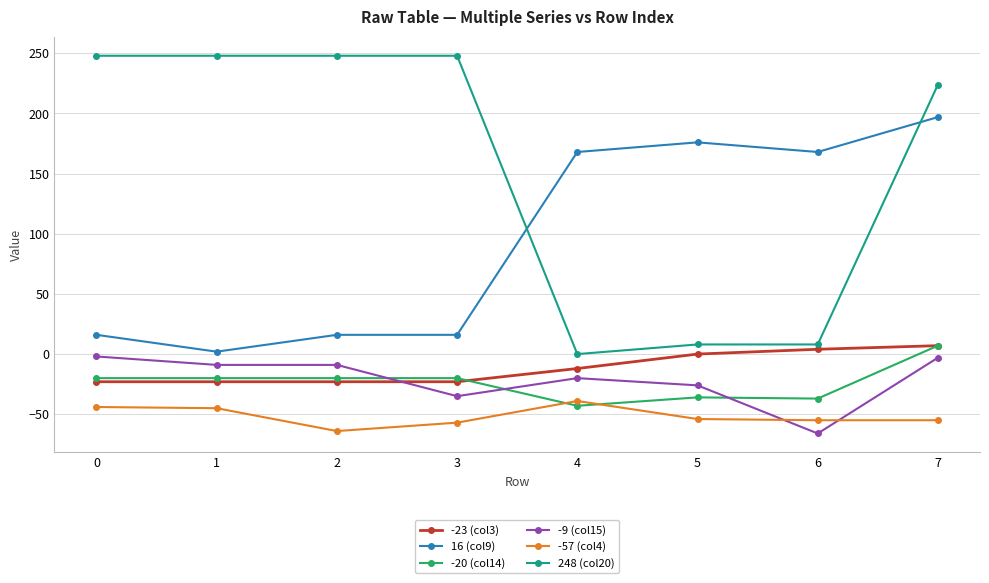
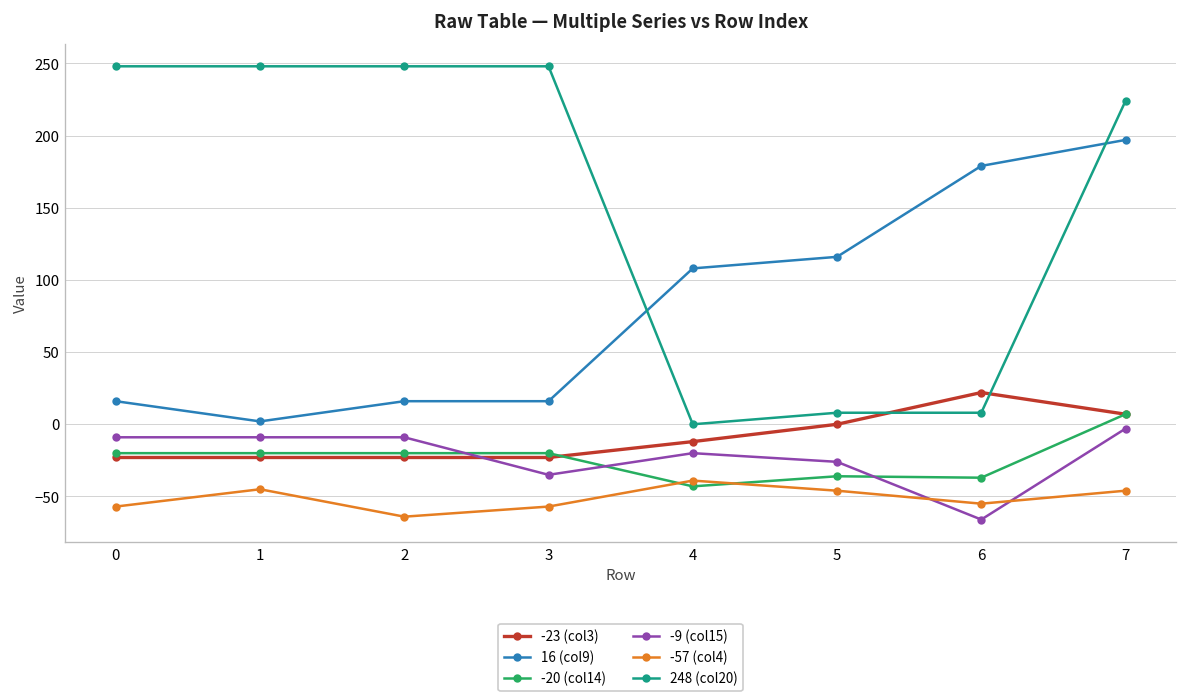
-9 (col15), 0: -2 -> -9
-57 (col4), 0: -44 -> -57
16 (col9), 4: 168 -> 108
16 (col9), 5: 176 -> 116
-57 (col4), 5: -54 -> -46
-23 (col3), 6: 4 -> 22
16 (col9), 6: 168 -> 179
-57 (col4), 7: -55 -> -46
